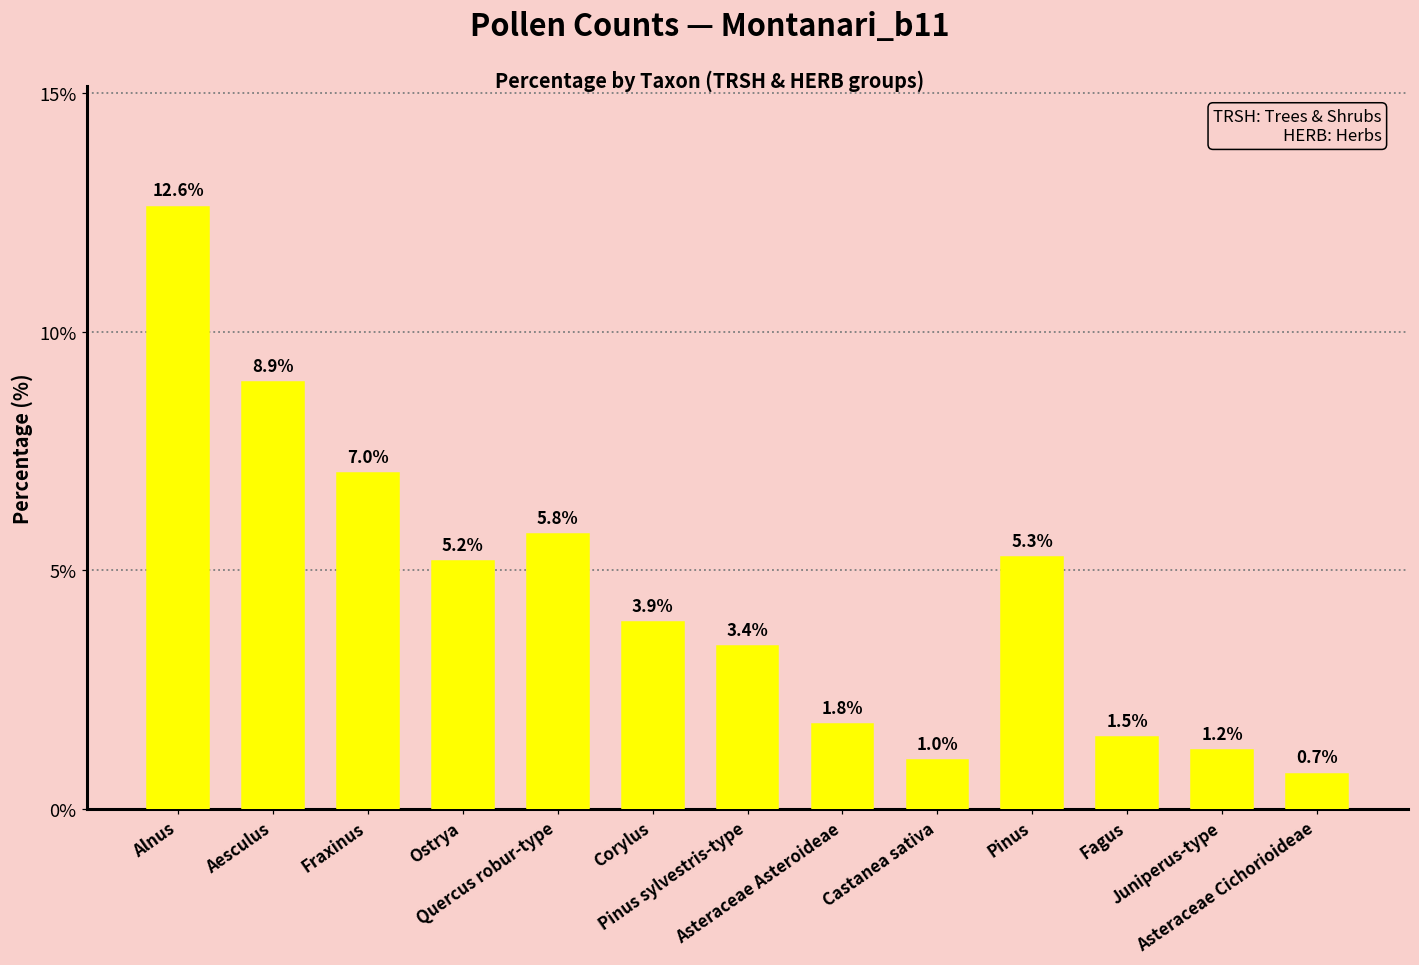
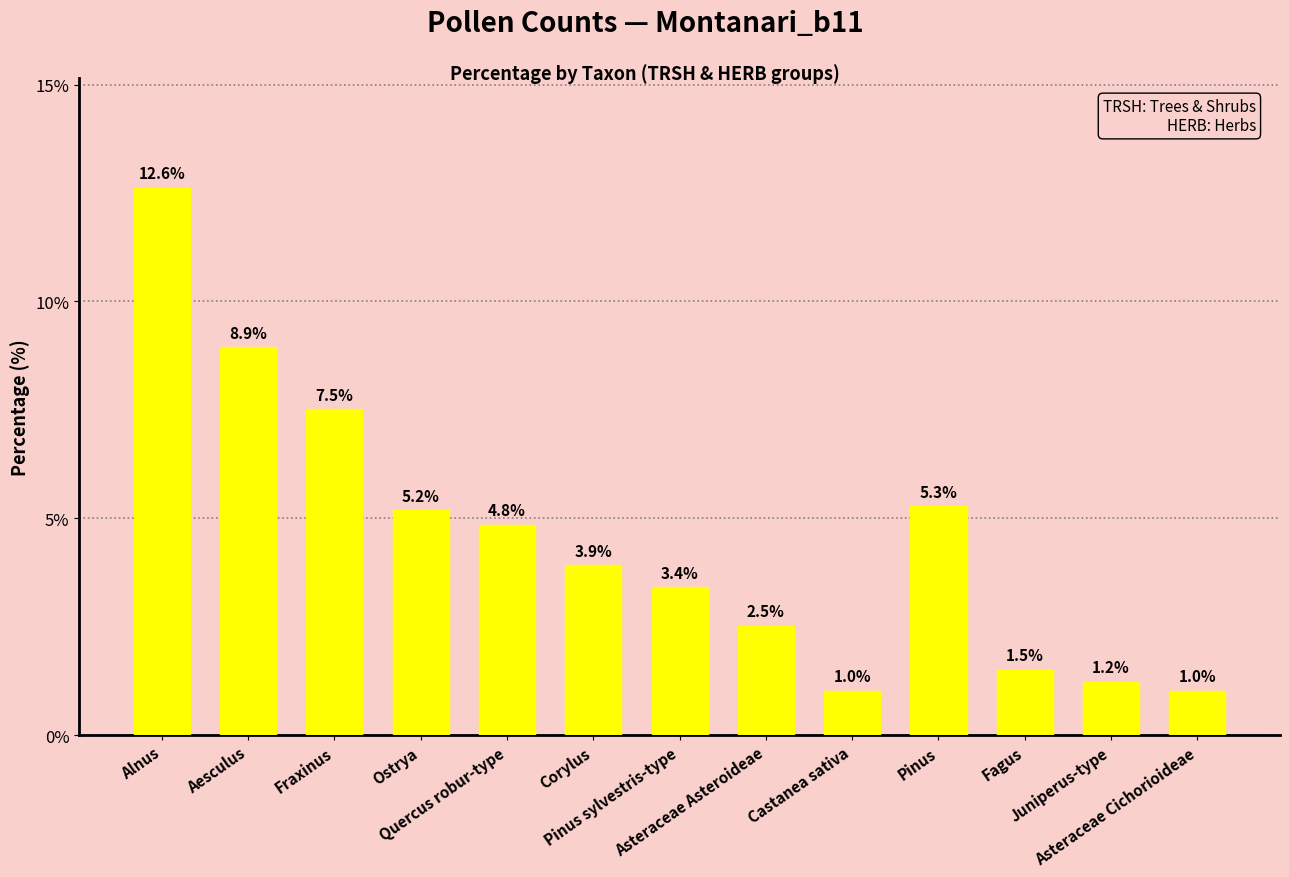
Fraxinus: 7.0% -> 7.5%
Quercus robur-type: 5.8% -> 4.8%
Asteraceae Asteroideae: 1.8% -> 2.5%
Asteraceae Cichorioideae: 0.7% -> 1.0%
